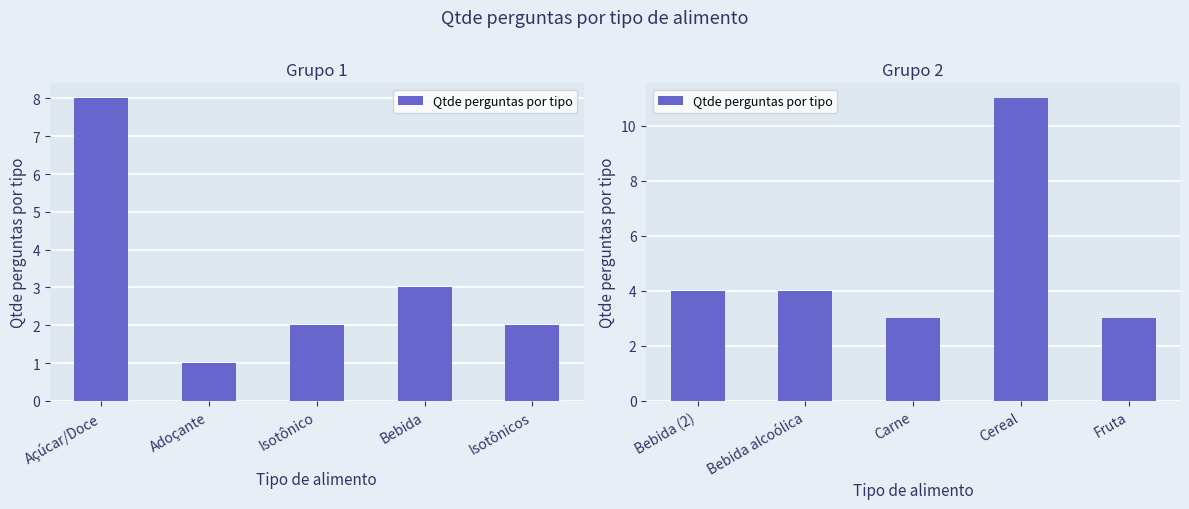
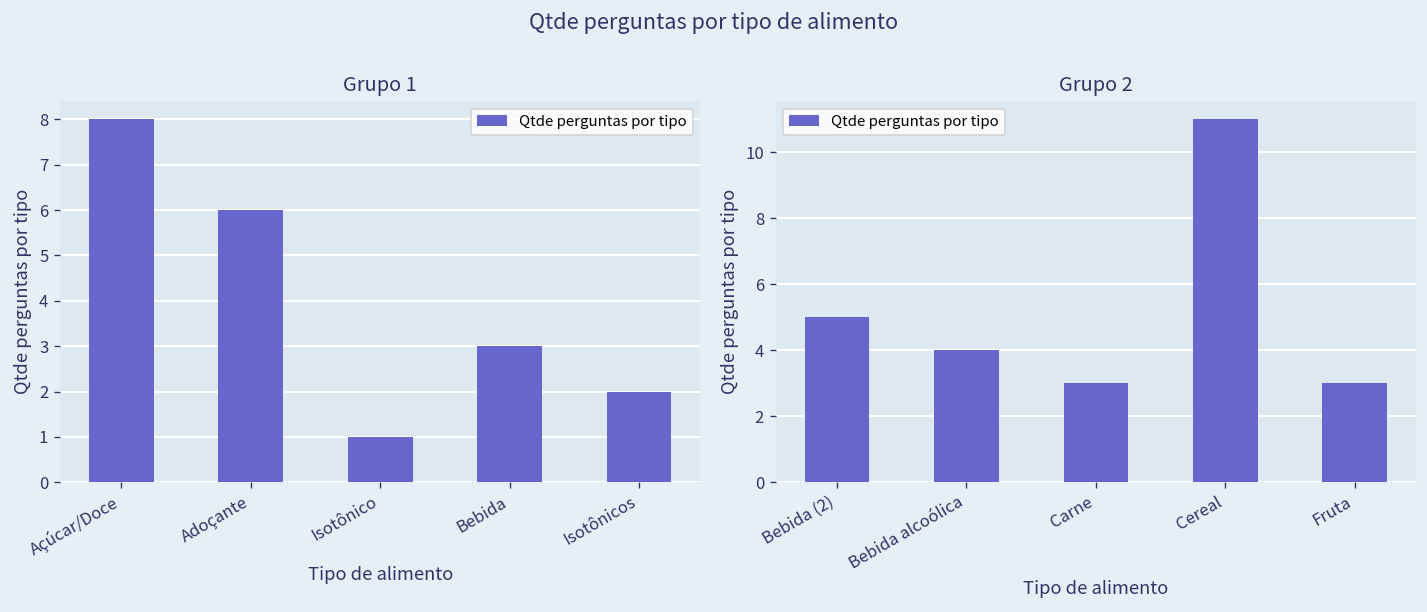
Grupo 1, Adoçante: 1 -> 6
Grupo 1, Isotônico: 2 -> 1
Grupo 2, Bebida (2): 4 -> 5
